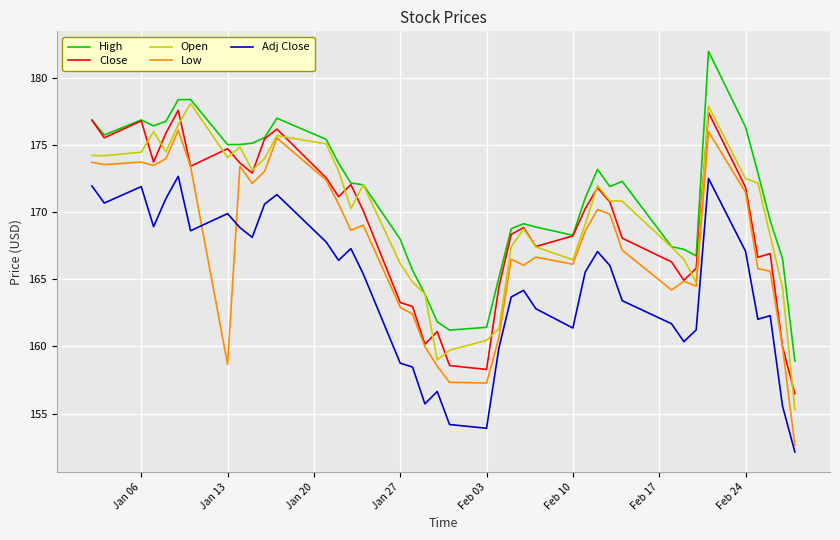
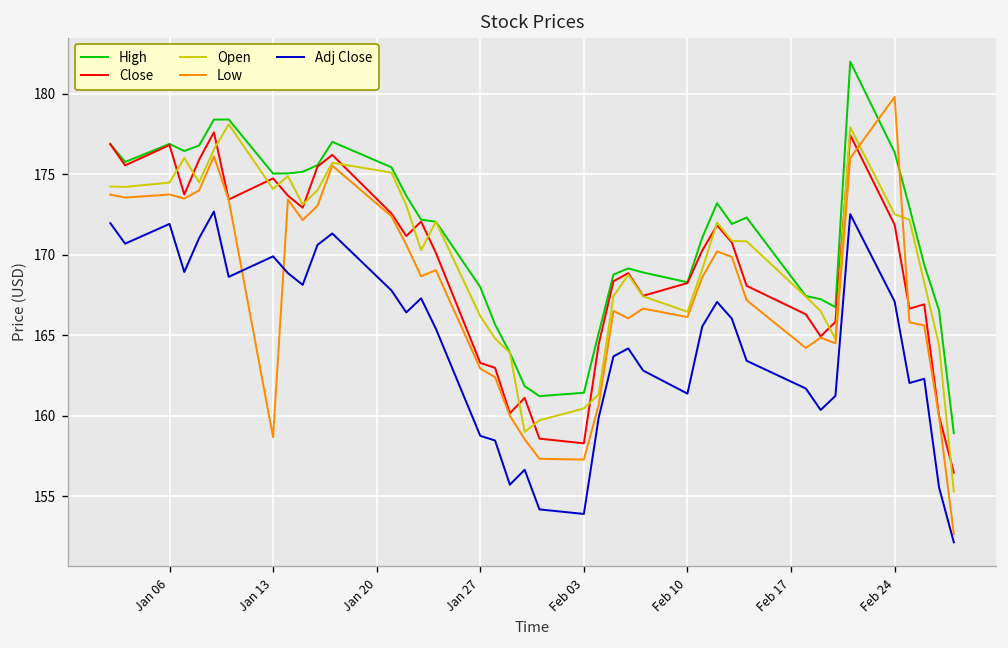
Low, Feb 24: 171.5 -> 179.8
